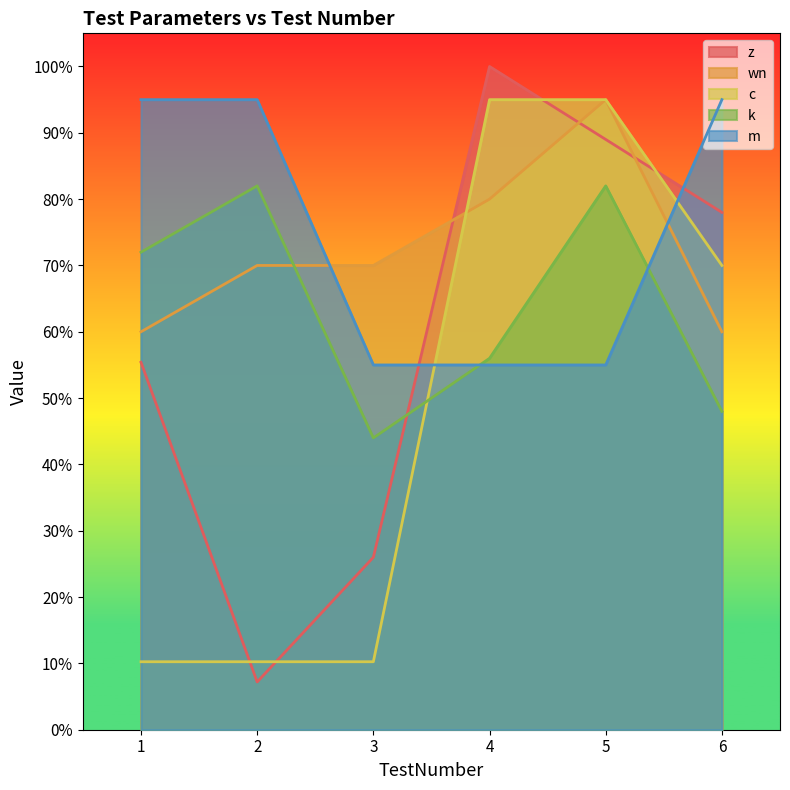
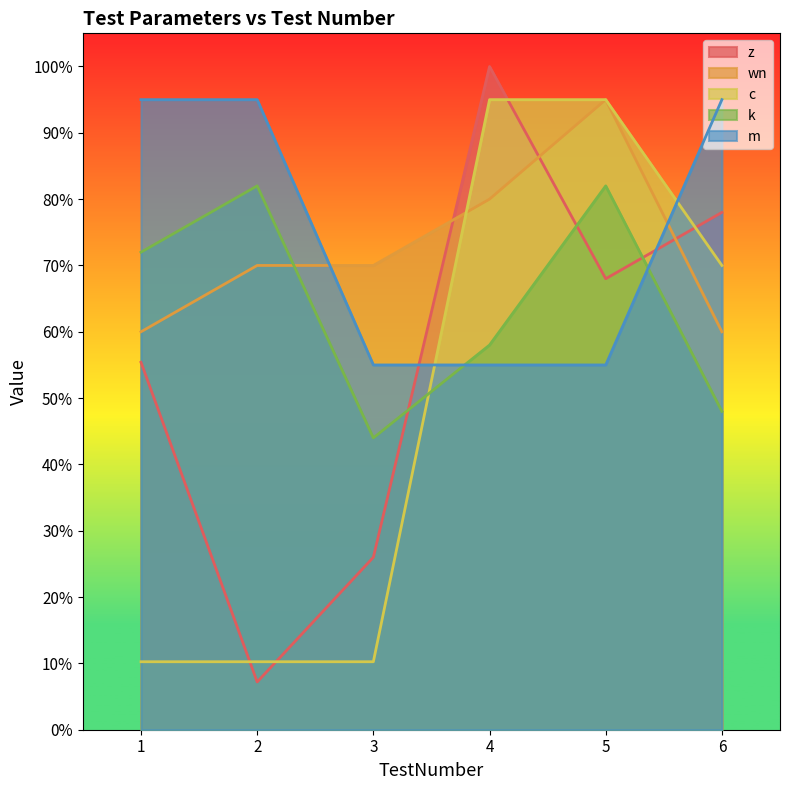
k, 4: 56% -> 58%
z, 5: 89% -> 68%
